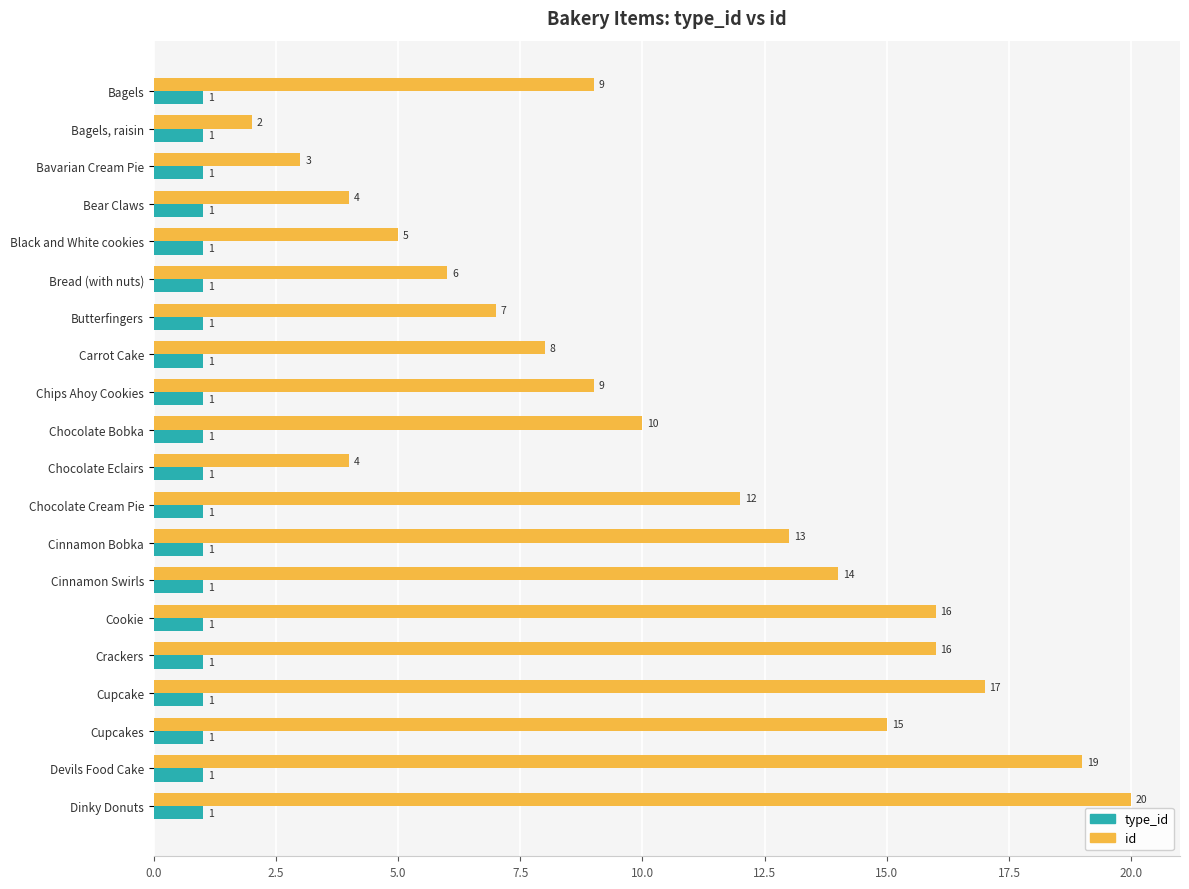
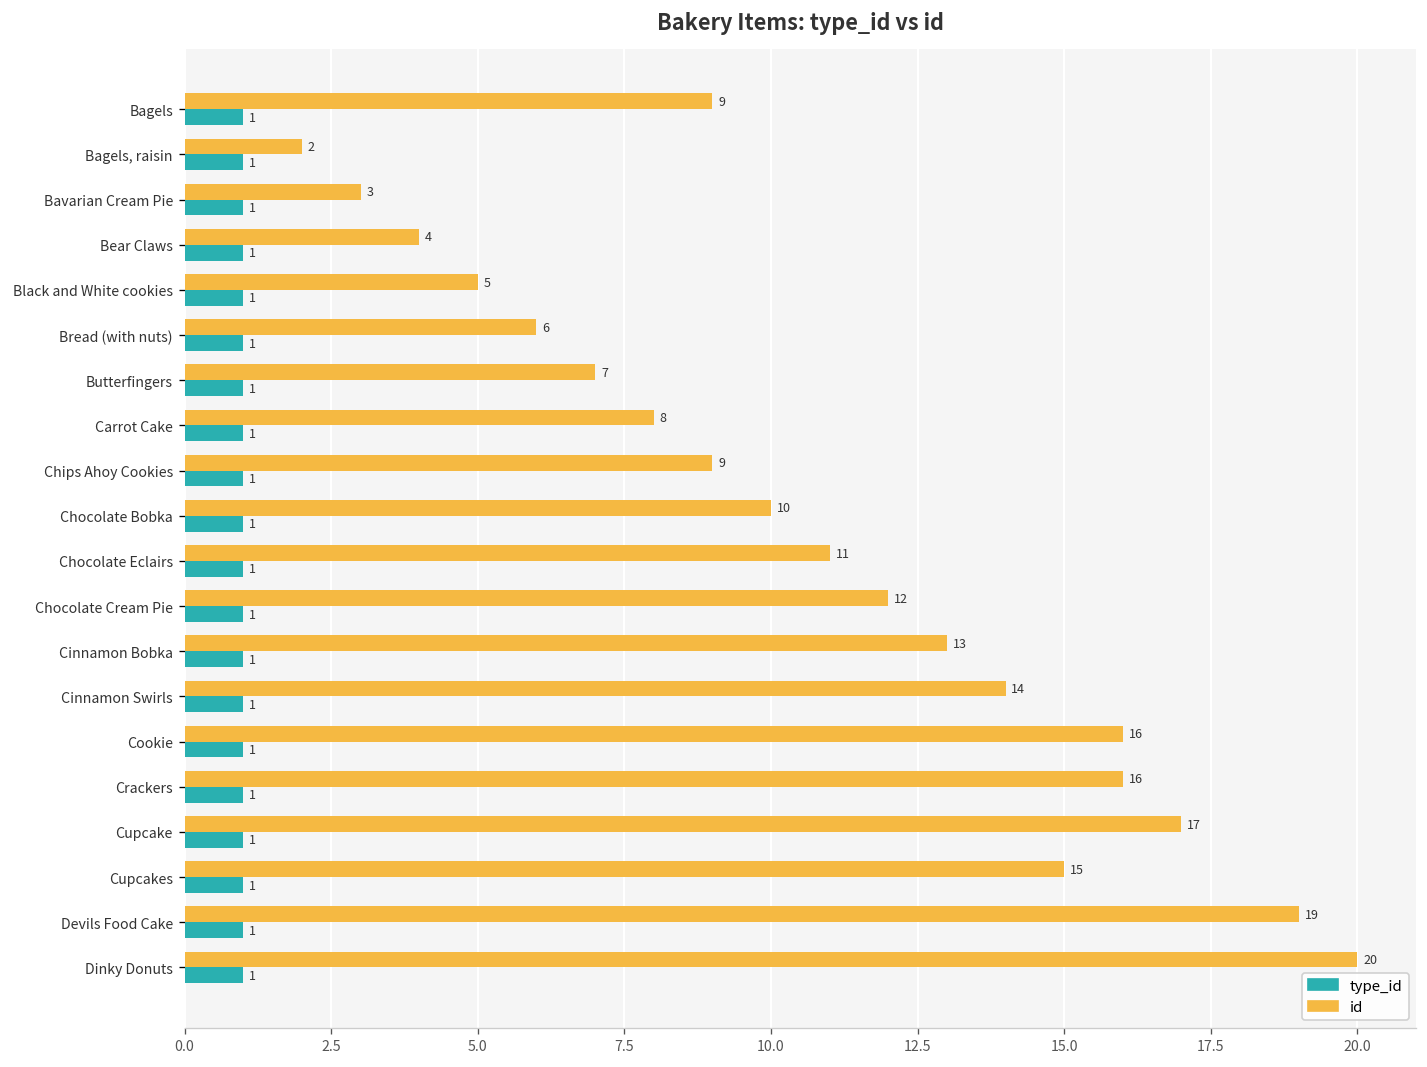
id, Chocolate Eclairs: 4 -> 11
